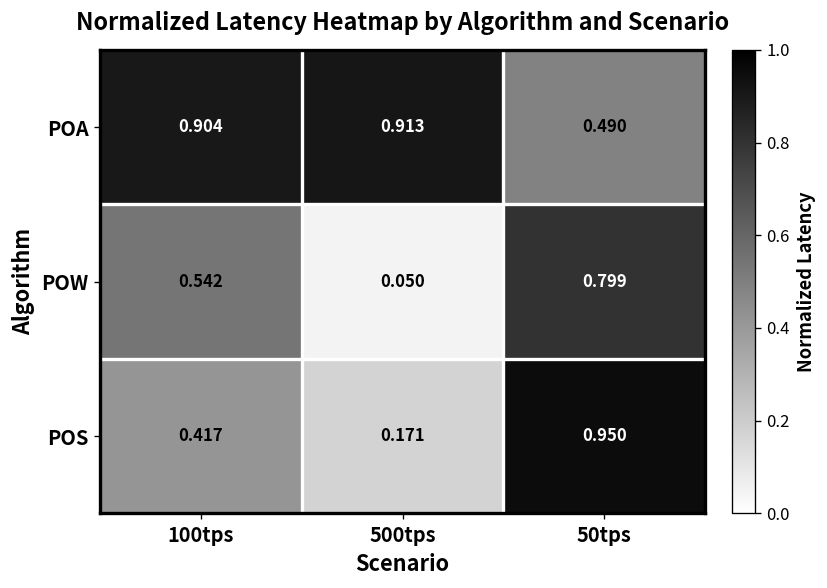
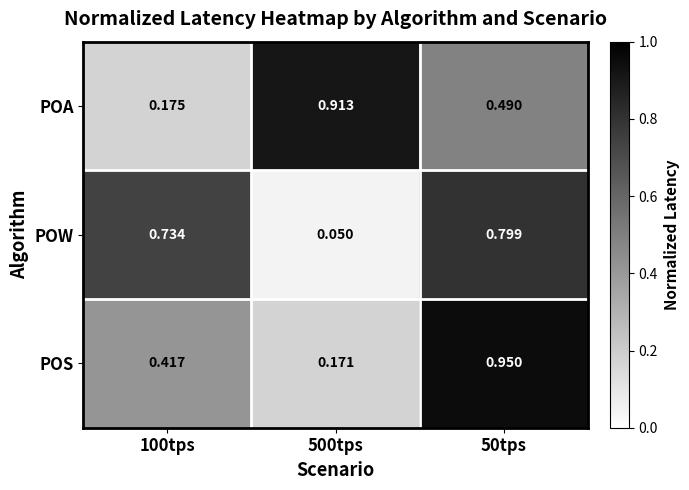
POA, 100tps: 0.904 -> 0.175
POW, 100tps: 0.542 -> 0.734
